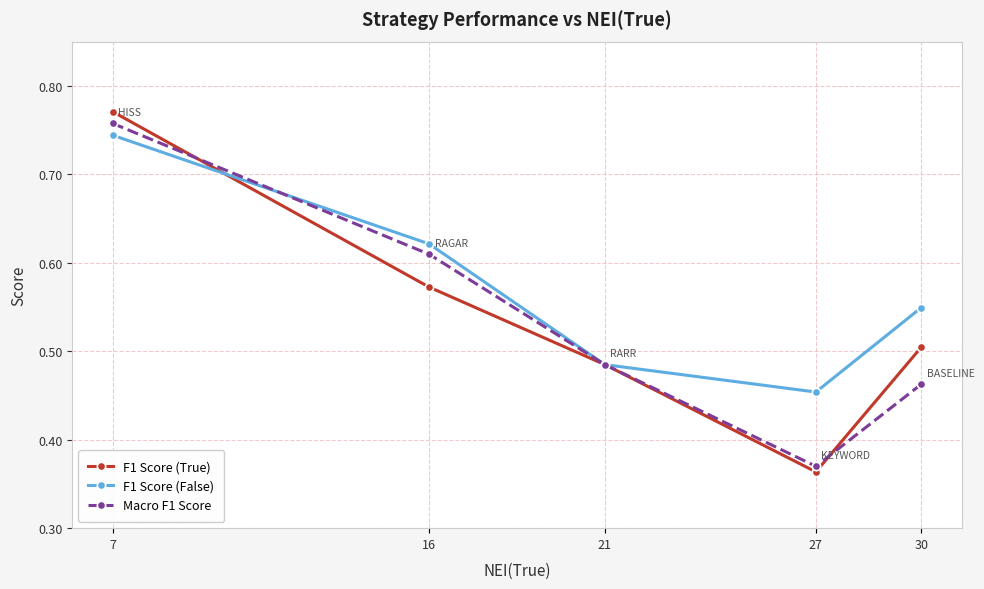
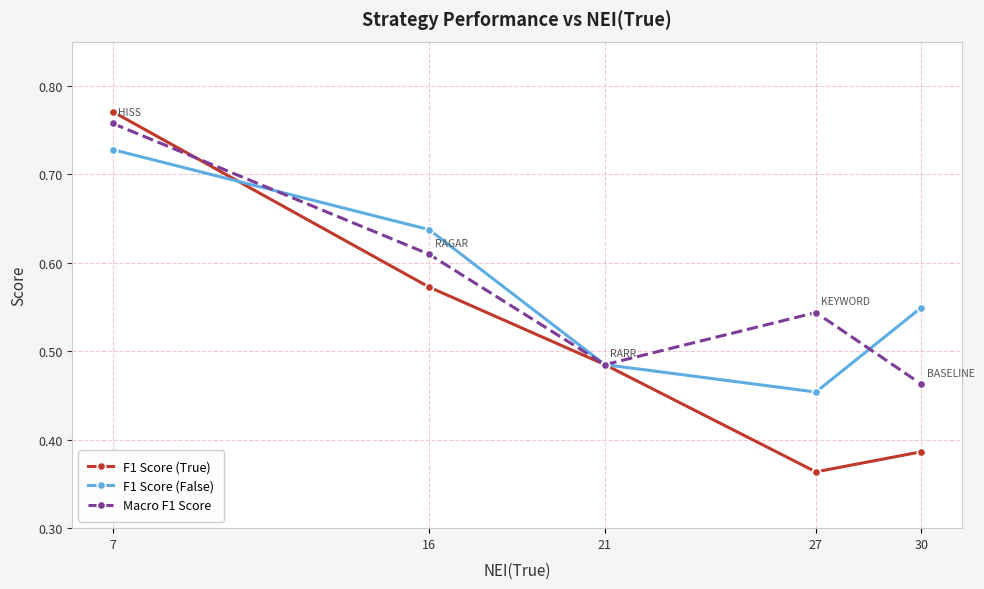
F1 Score (False), 7: 0.74 -> 0.73
F1 Score (False), 16: 0.62 -> 0.64
Macro F1 Score, 27: 0.37 -> 0.54
F1 Score (True), 30: 0.50 -> 0.39
